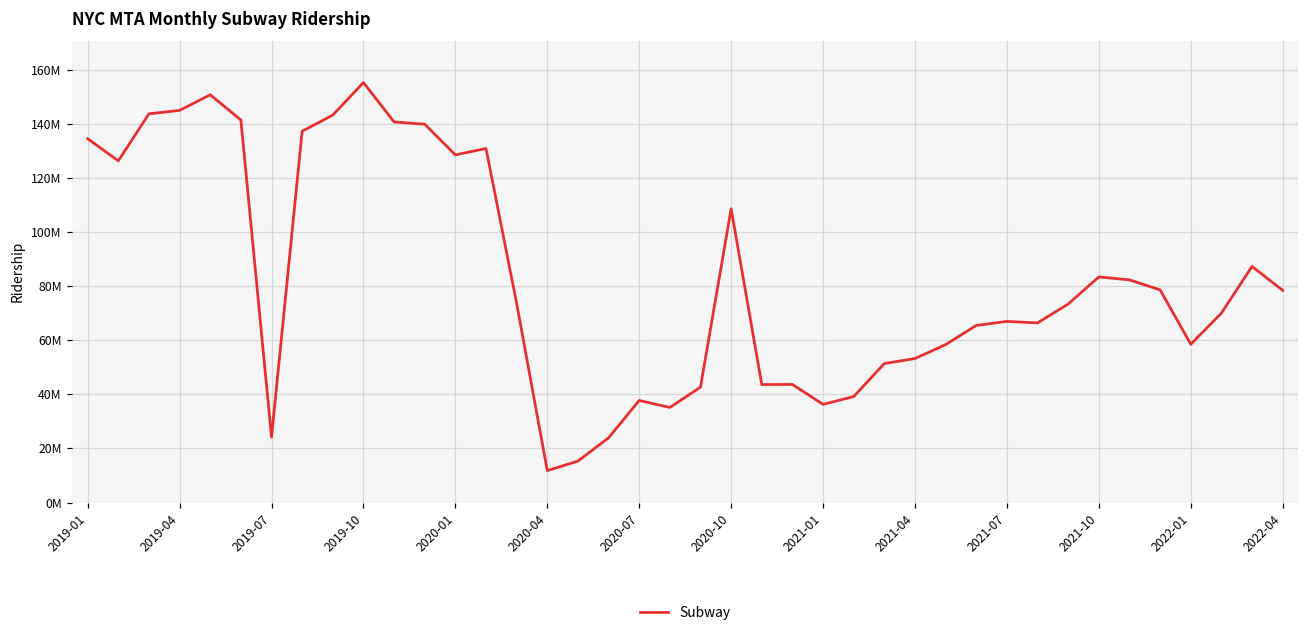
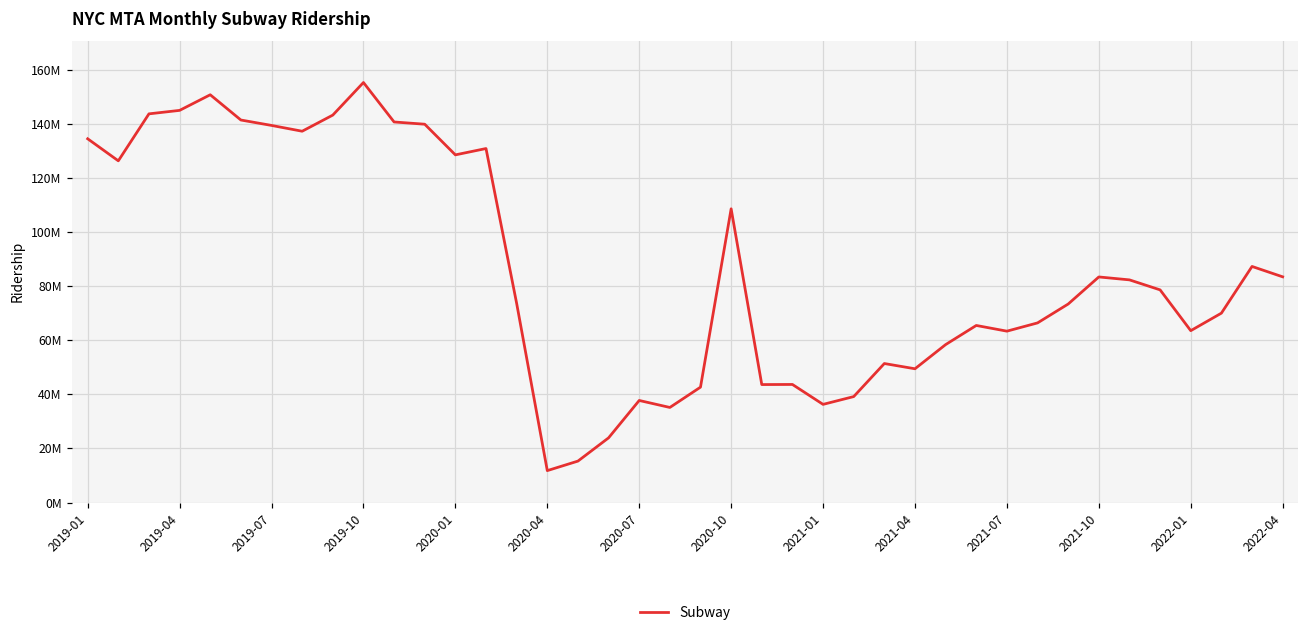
2019-07: 24000000 -> 139000000
2021-04: 53000000 -> 49000000
2021-07: 67000000 -> 63000000
2022-01: 59000000 -> 64000000
2022-04: 78000000 -> 83000000
